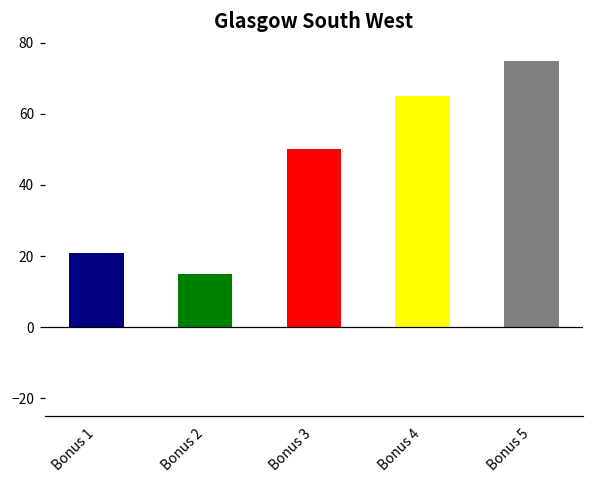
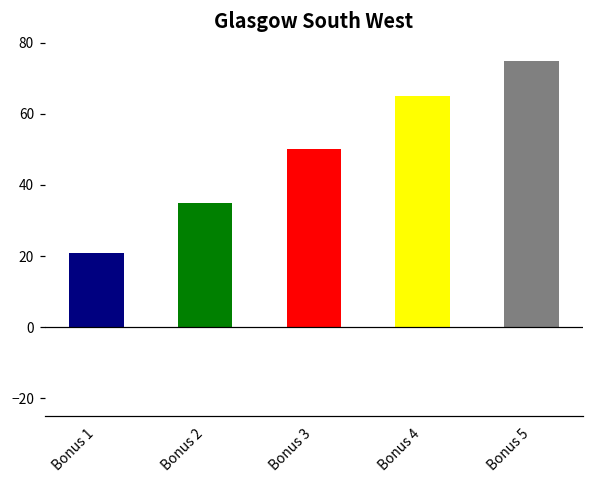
Bonus 2: 15 -> 35
